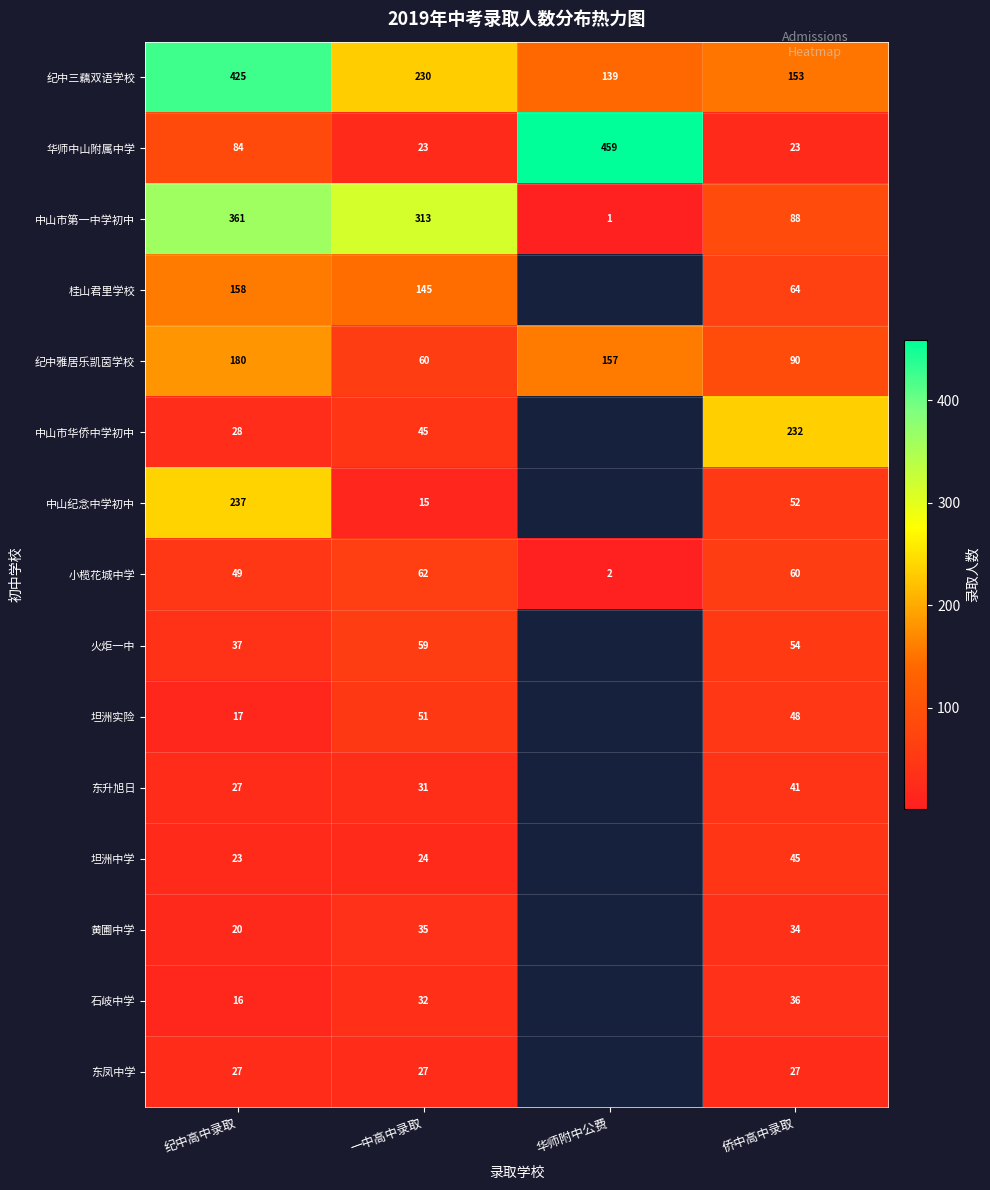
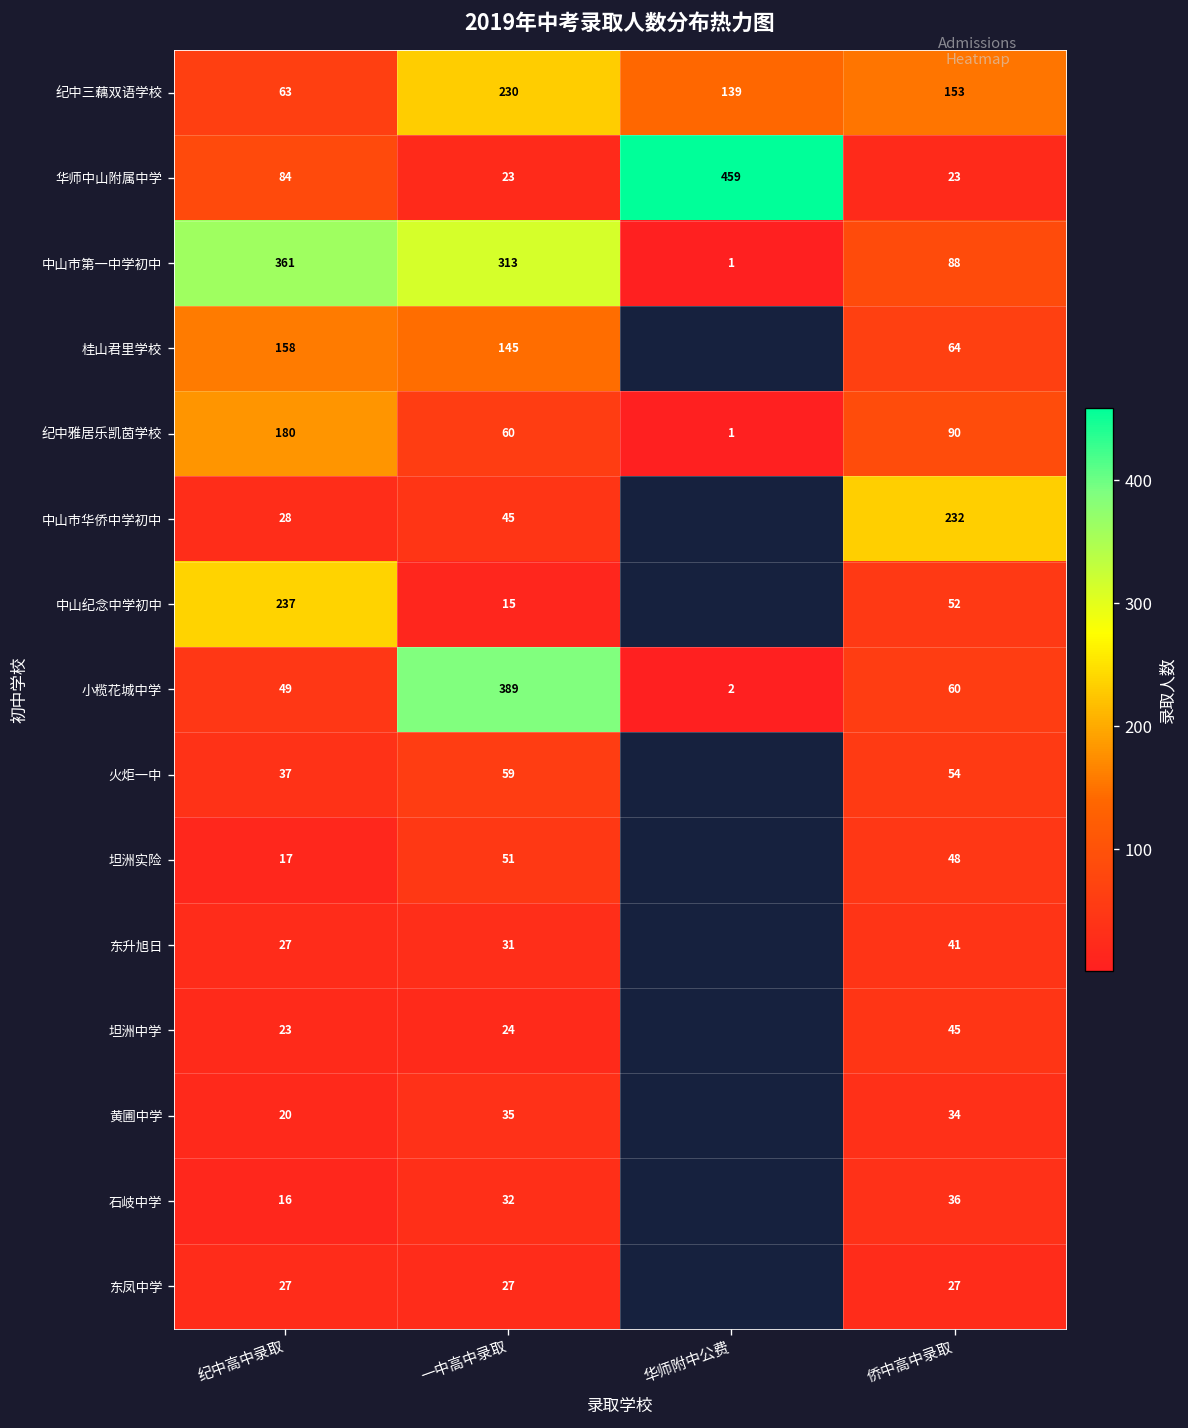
纪中三藕双语学校, 纪中高中录取: 425 -> 63
纪中雅居乐凯茵学校, 华师附中公费: 157 -> 1
小榄花城中学, 一中高中录取: 62 -> 389
